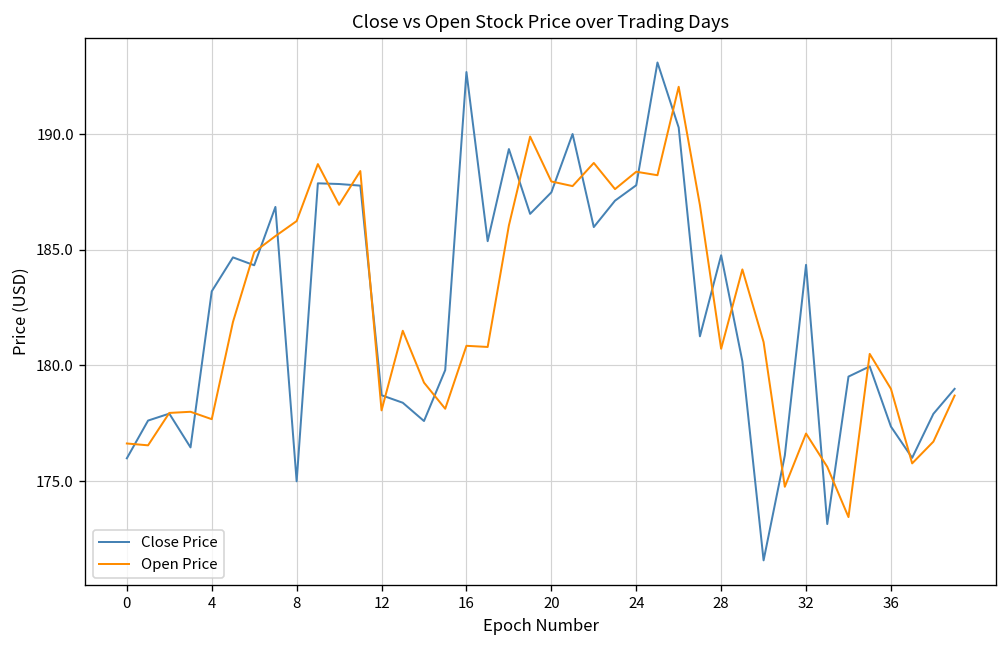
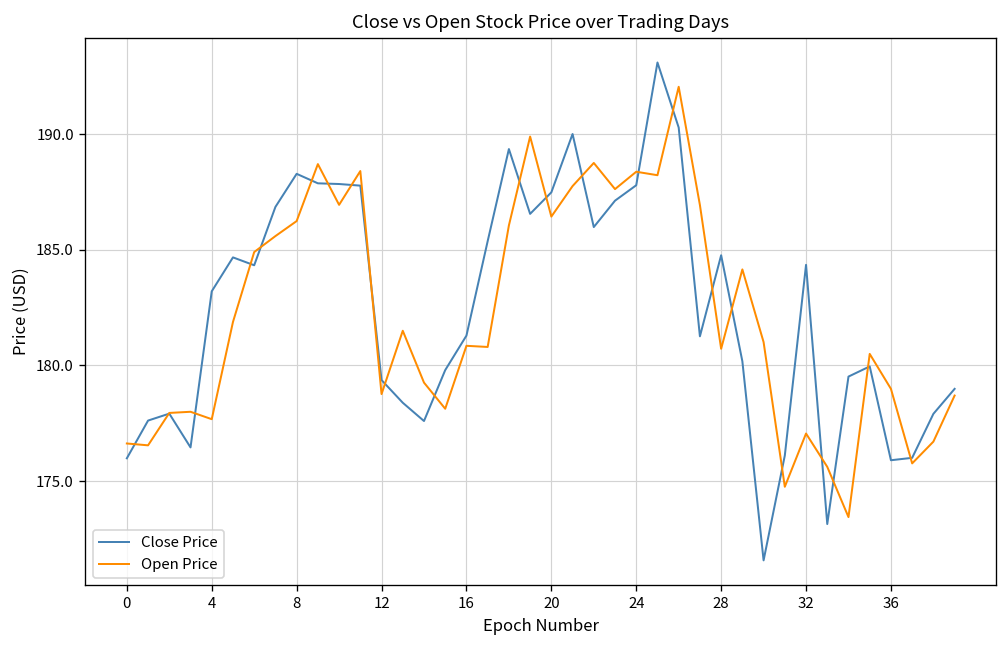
Close Price, 8: 175.0 -> 188.3
Close Price, 12: 178.7 -> 179.4
Open Price, 12: 178.1 -> 178.8
Close Price, 16: 192.7 -> 181.3
Open Price, 20: 187.9 -> 186.4
Close Price, 36: 177.4 -> 175.9
